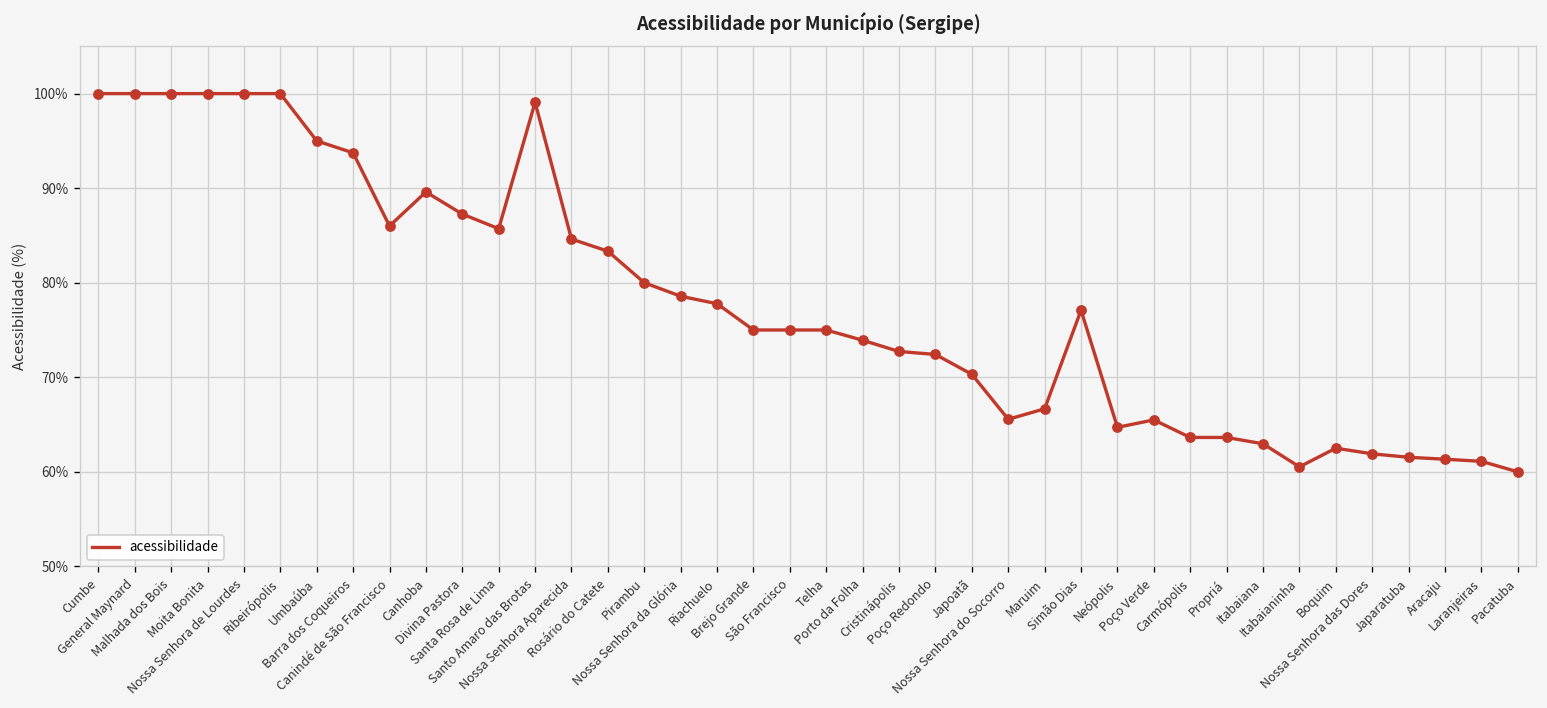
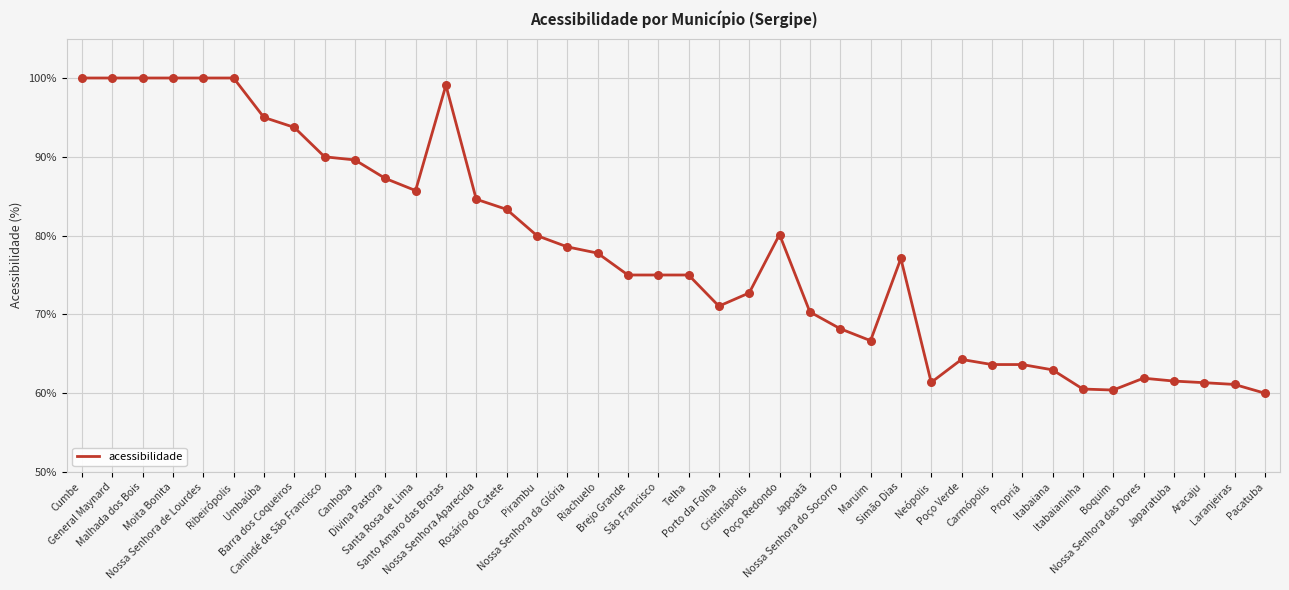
Canindé de São Francisco: 86% -> 90%
Porto da Folha: 74% -> 71%
Poço Redondo: 72% -> 80%
Nossa Senhora do Socorro: 66% -> 68%
Neópolis: 65% -> 61%
Poço Verde: 65% -> 64%
Boquim: 63% -> 60%
